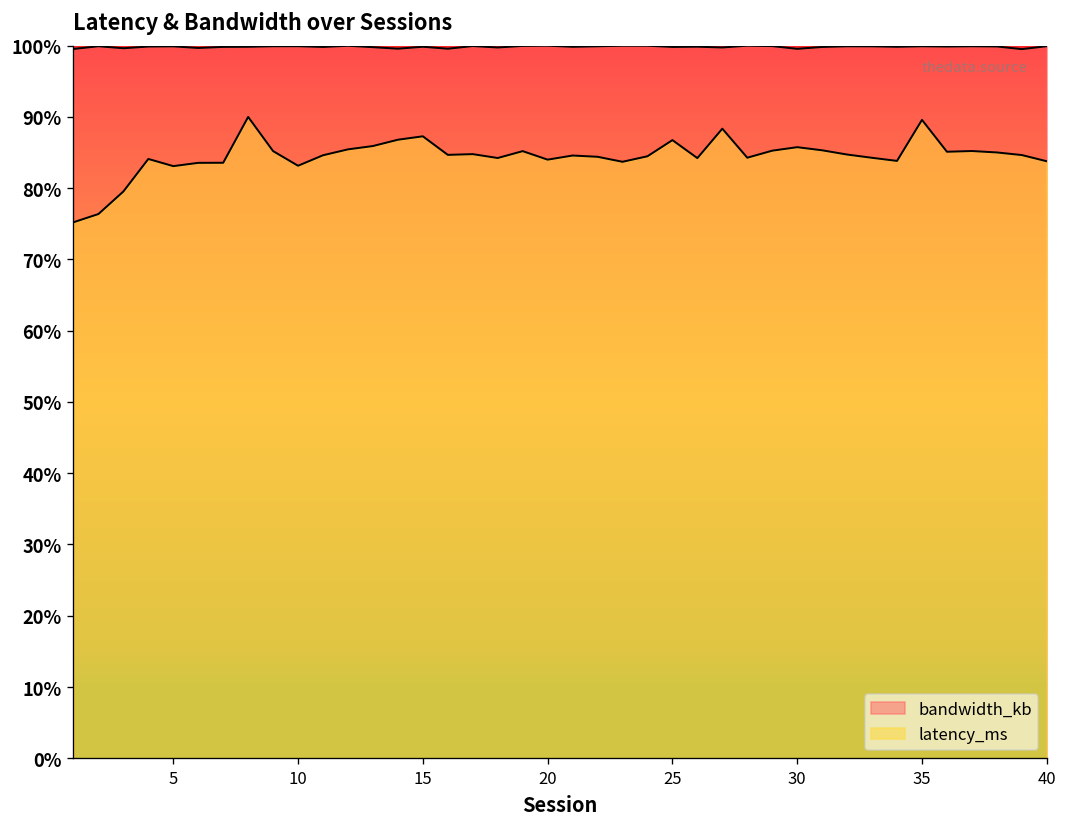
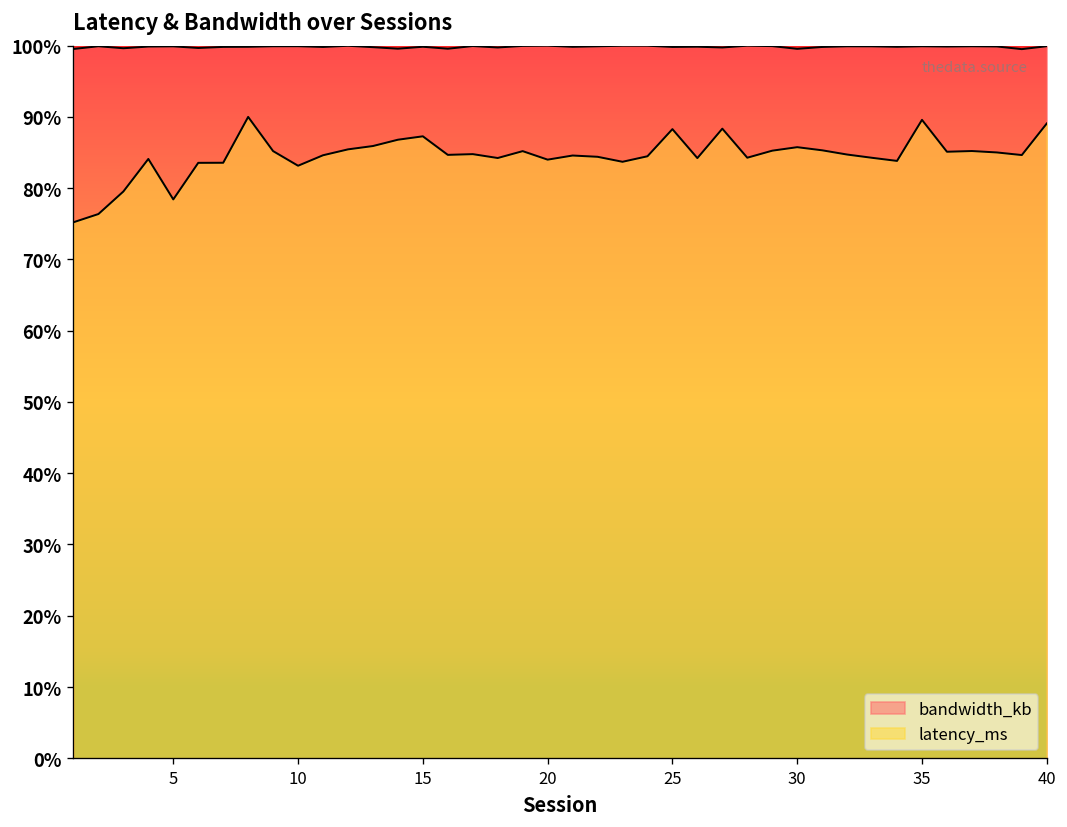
latency_ms, 5: 83% -> 78%
latency_ms, 25: 87% -> 88%
latency_ms, 40: 84% -> 89%
